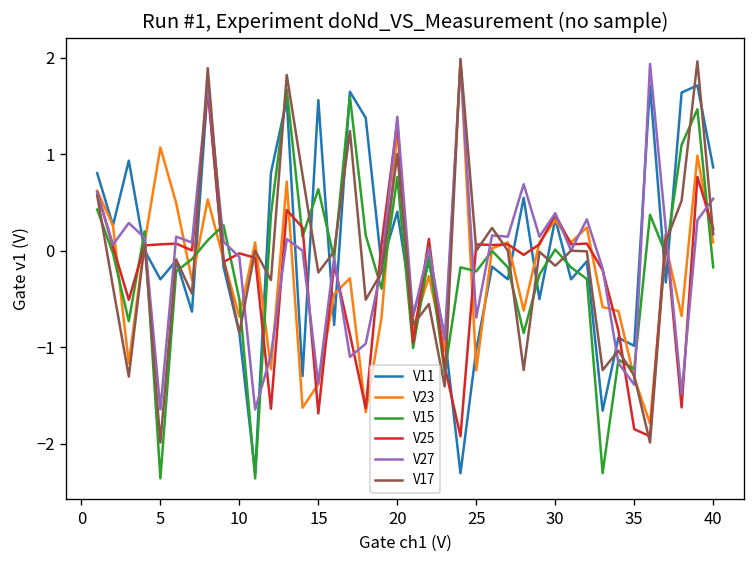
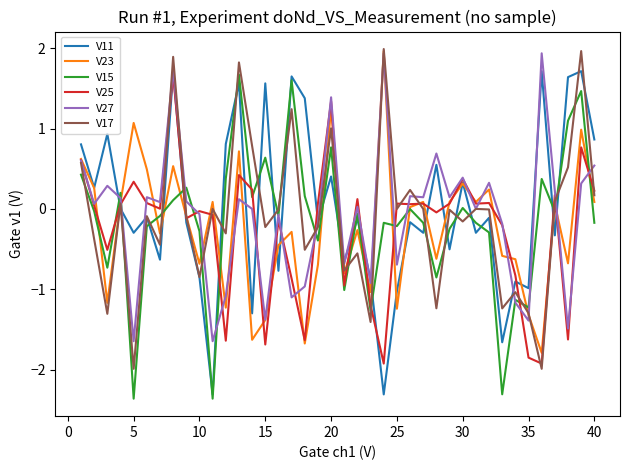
V25, 5: 0.1 -> 0.3
V15, 10: -0.5 -> -0.3
